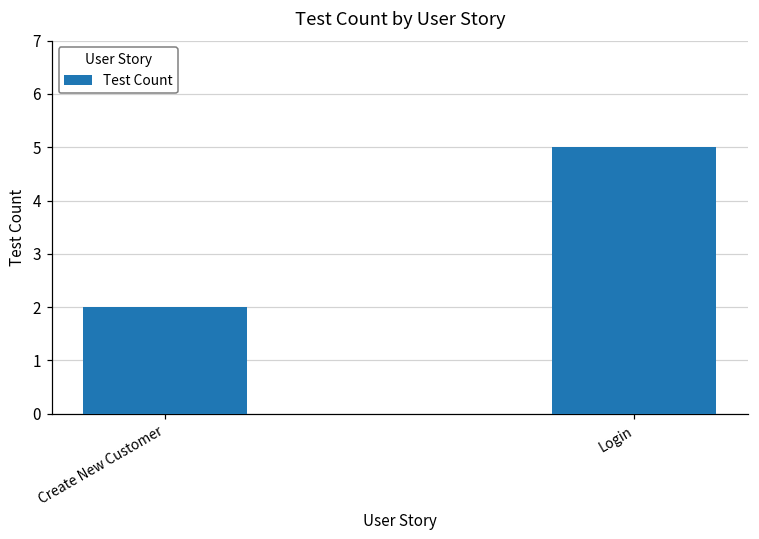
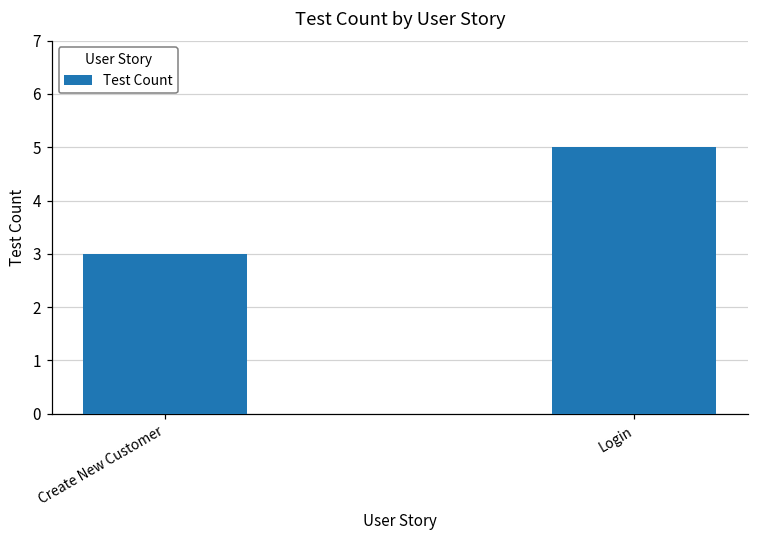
Create New Customer: 2 -> 3
